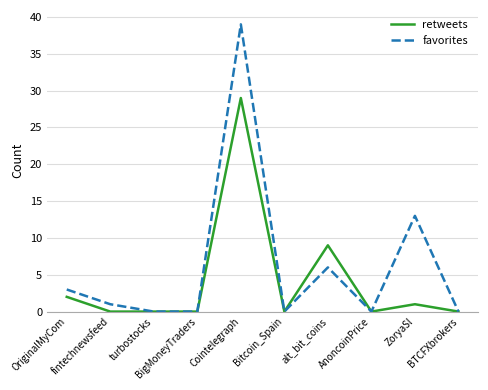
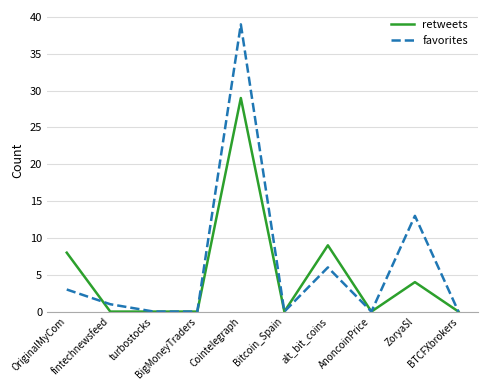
retweets, OriginalMyCom: 2 -> 8
retweets, ZoryaSl: 1 -> 4
